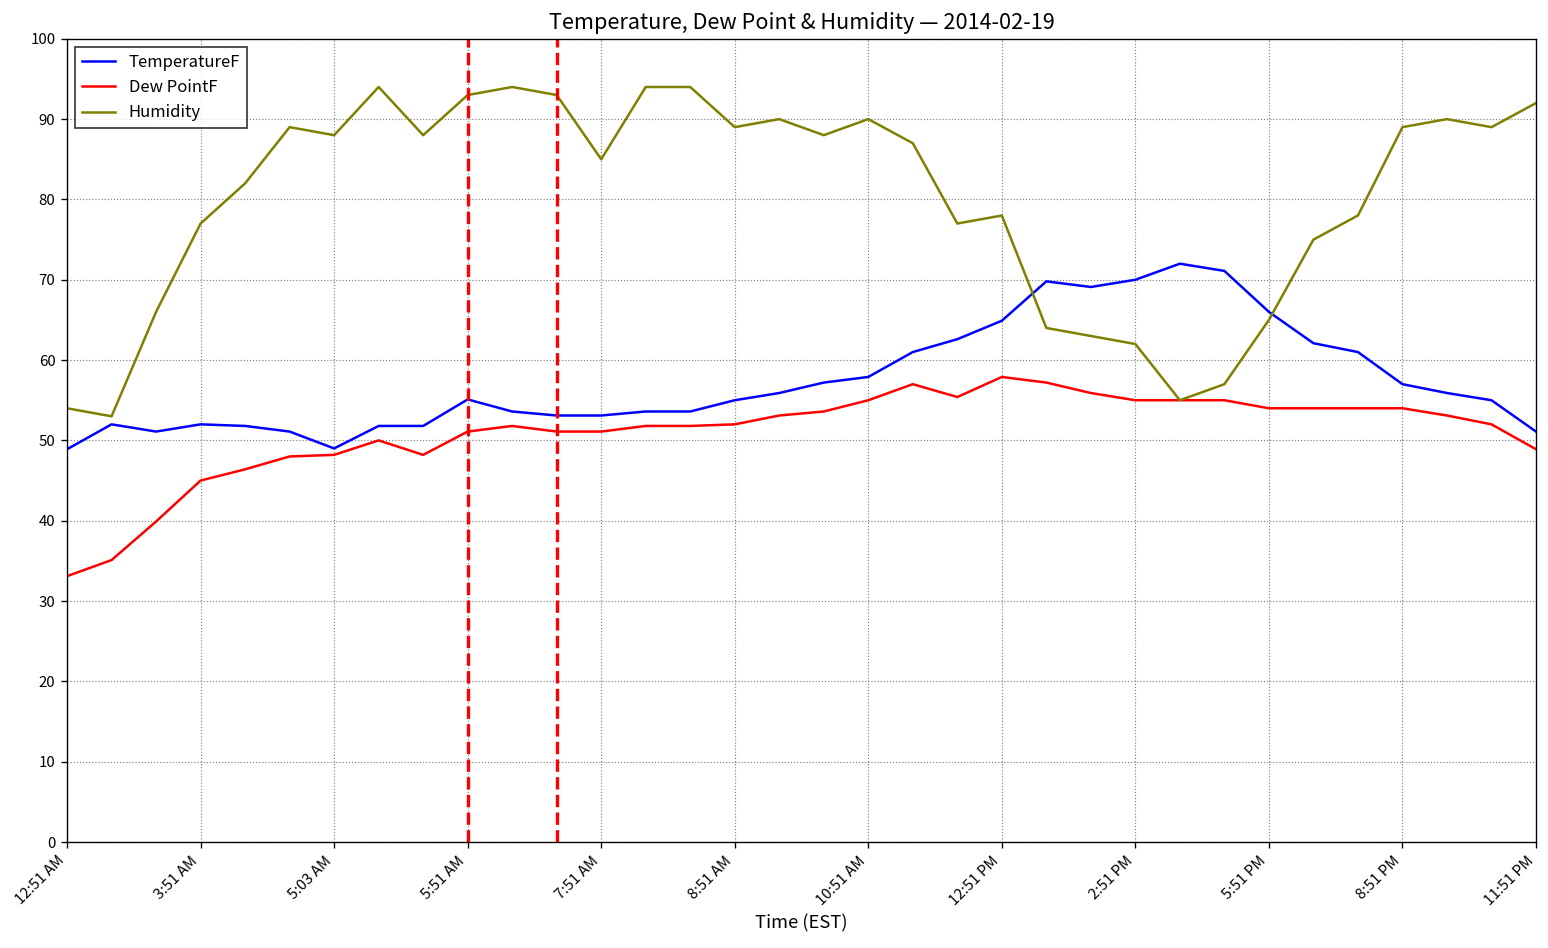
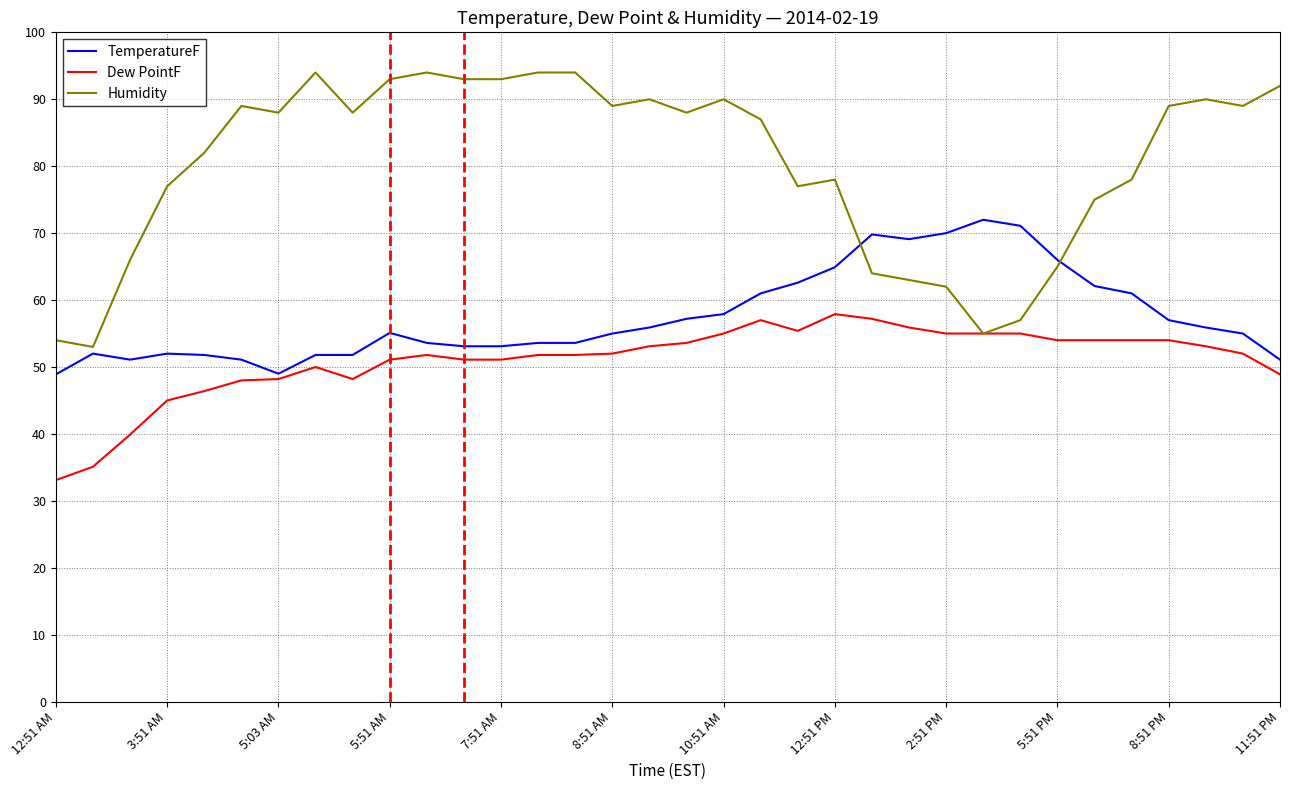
Humidity, 7:51 AM: 85 -> 93
